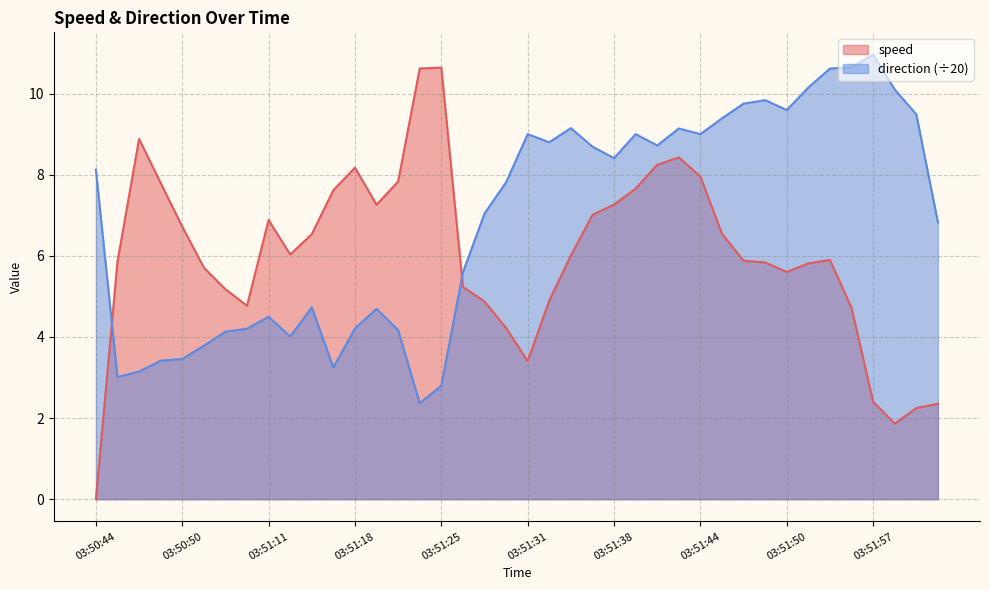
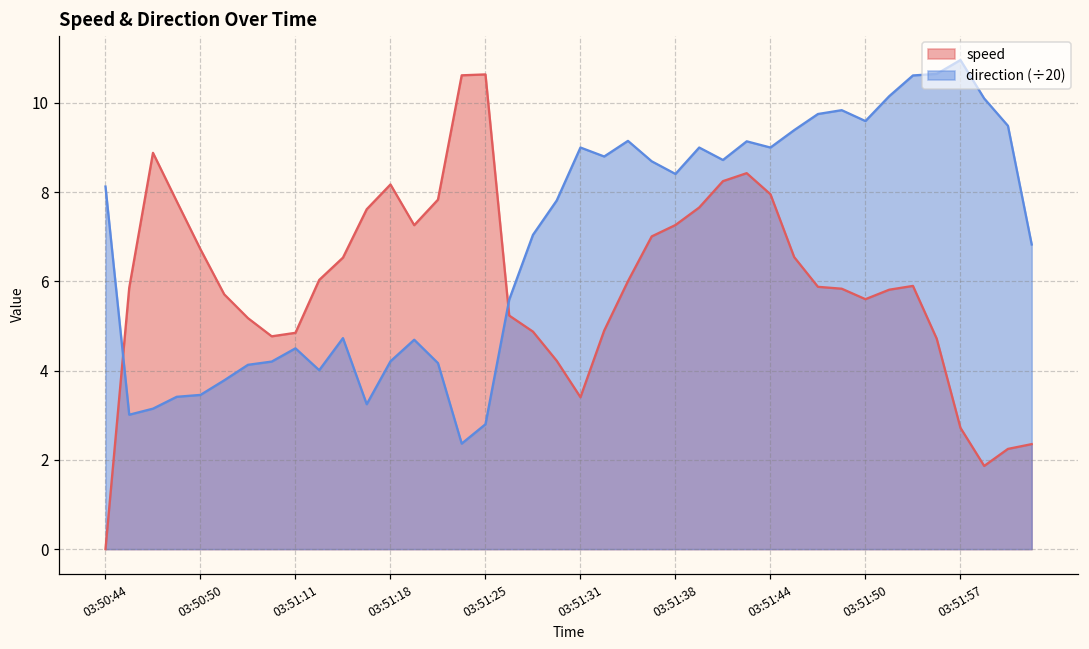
speed, 03:51:11: 6.9 -> 4.8
speed, 03:51:57: 2.4 -> 2.7
